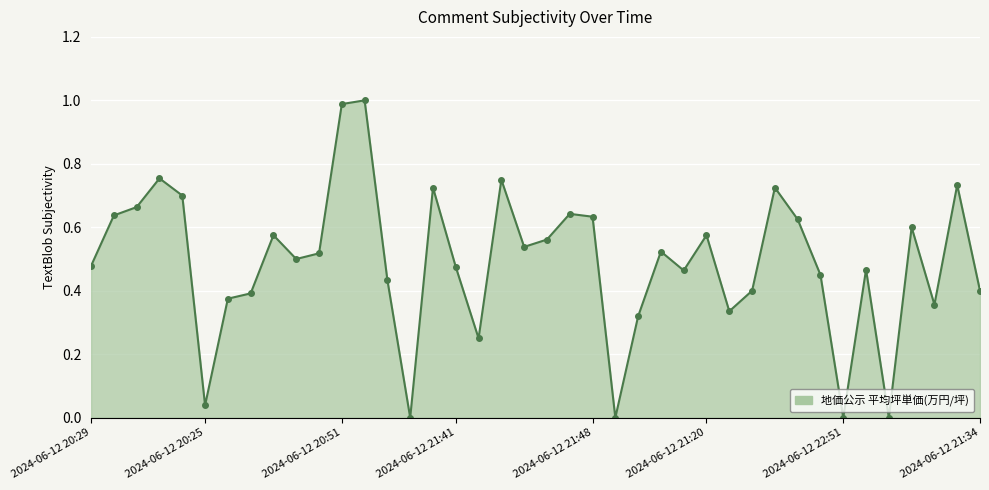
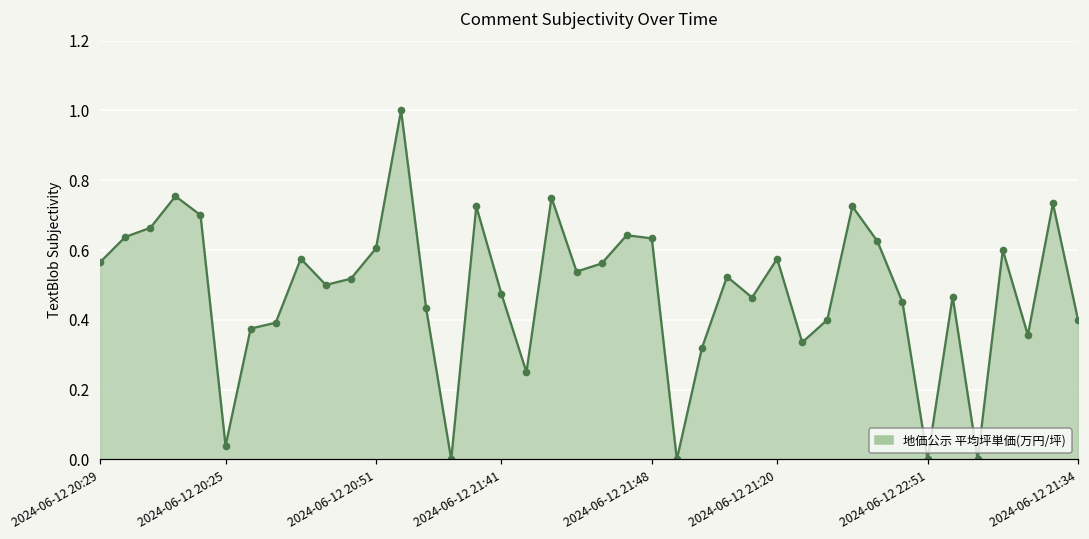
2024-06-12 20:29: 0.48 -> 0.57
2024-06-12 20:51: 0.99 -> 0.60
